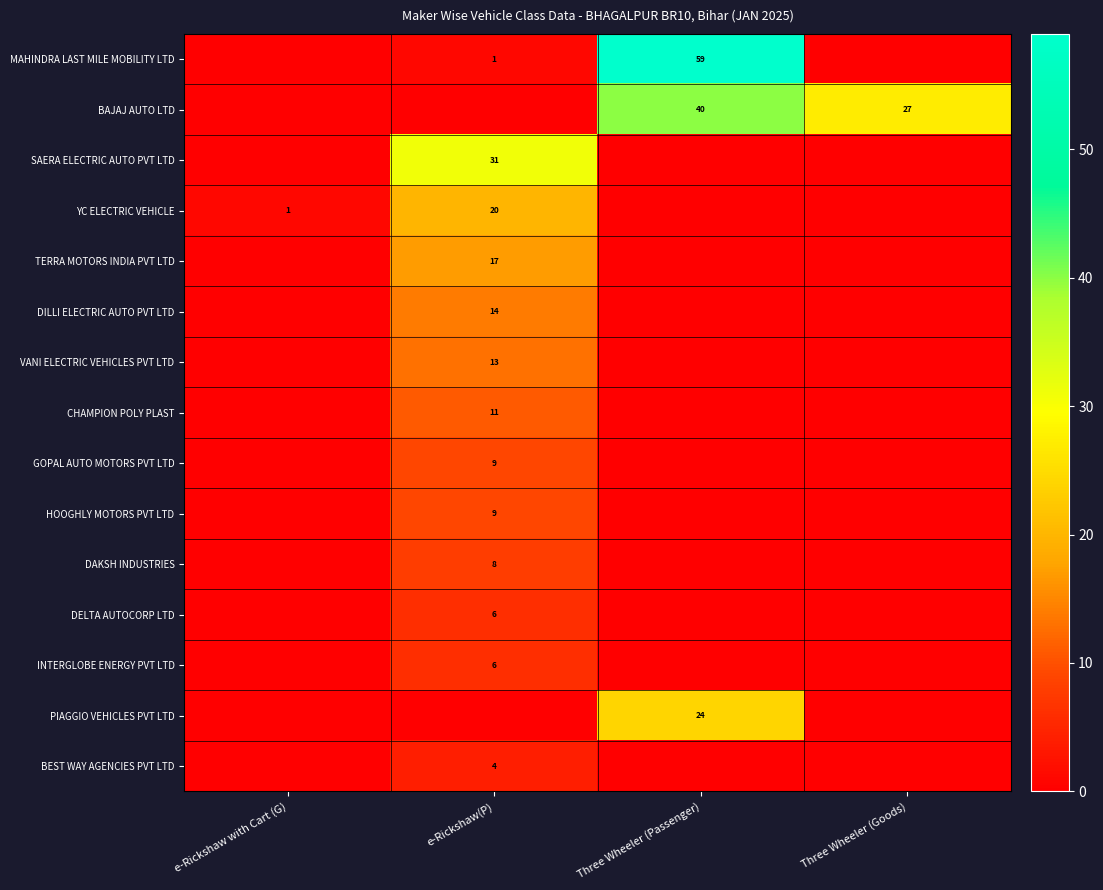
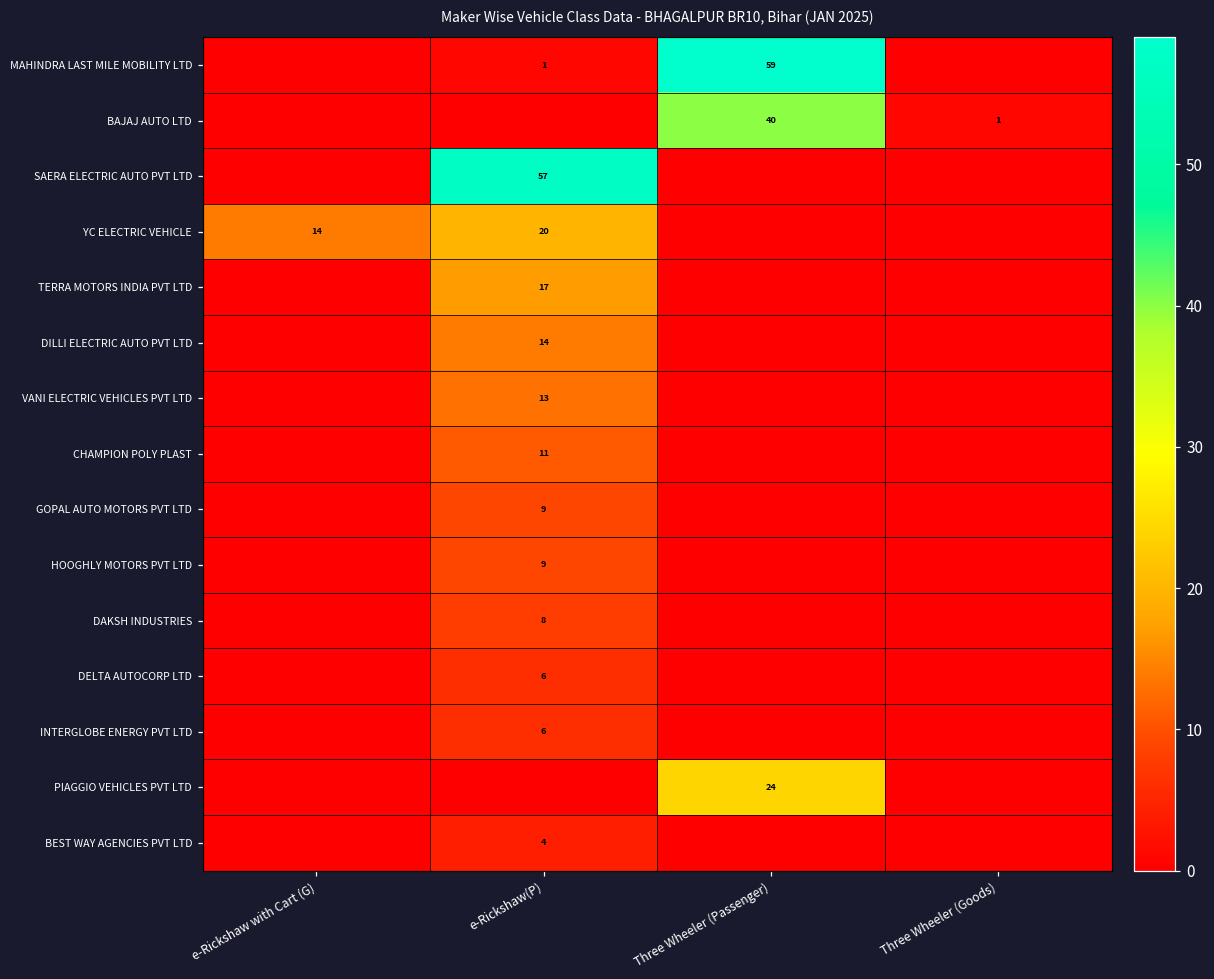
BAJAJ AUTO LTD, Three Wheeler (Goods): 27 -> 1
SAERA ELECTRIC AUTO PVT LTD, e-Rickshaw(P): 31 -> 57
YC ELECTRIC VEHICLE, e-Rickshaw with Cart (G): 1 -> 14
